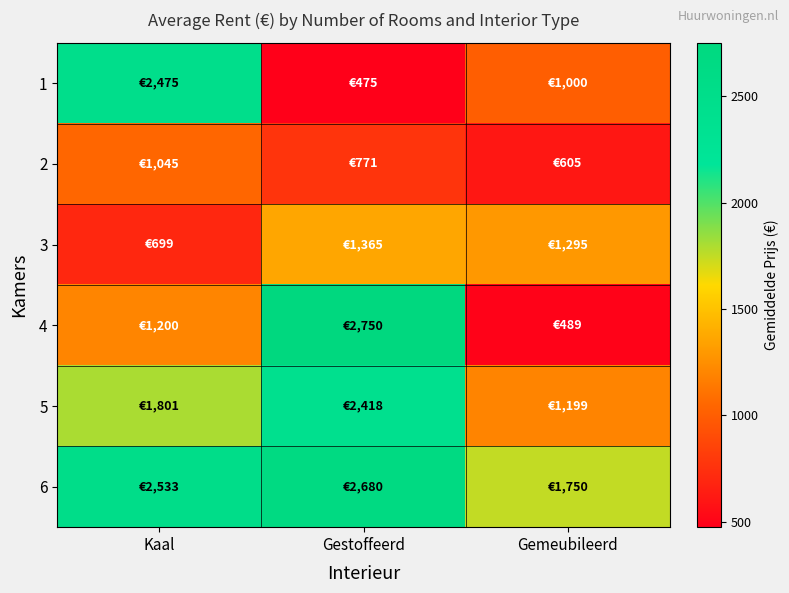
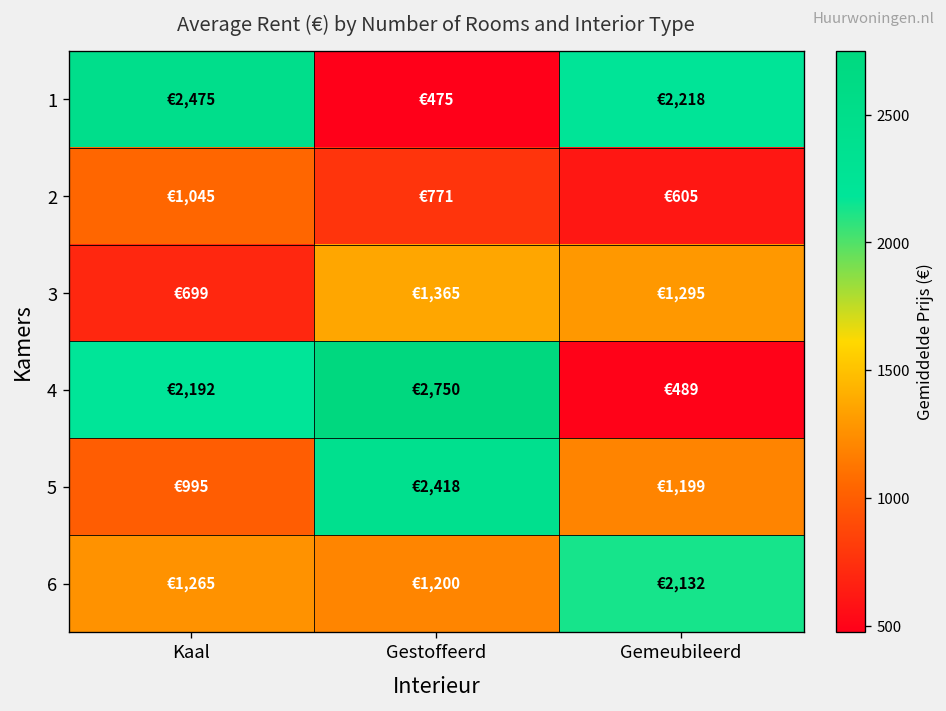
1, Gemeubileerd: €1,000 -> €2,218
4, Kaal: €1,200 -> €2,192
5, Kaal: €1,801 -> €995
6, Kaal: €2,533 -> €1,265
6, Gestoffeerd: €2,680 -> €1,200
6, Gemeubileerd: €1,750 -> €2,132
